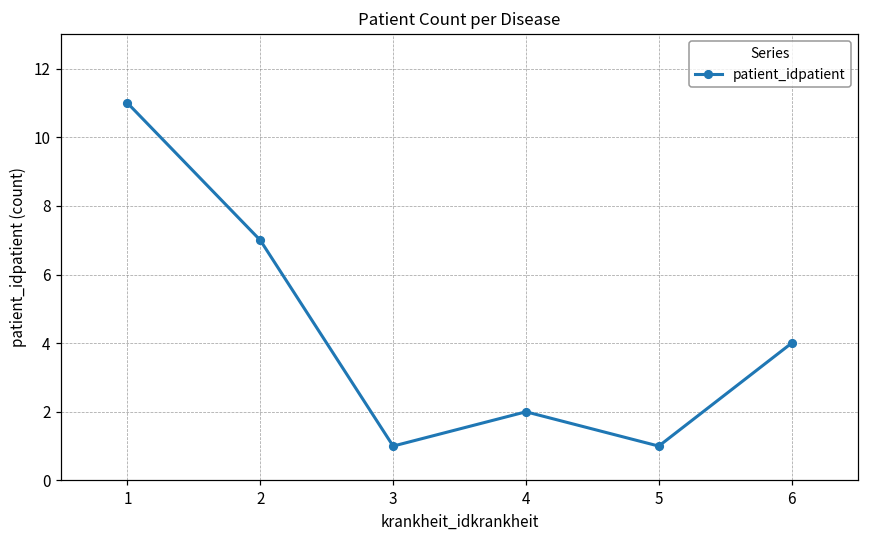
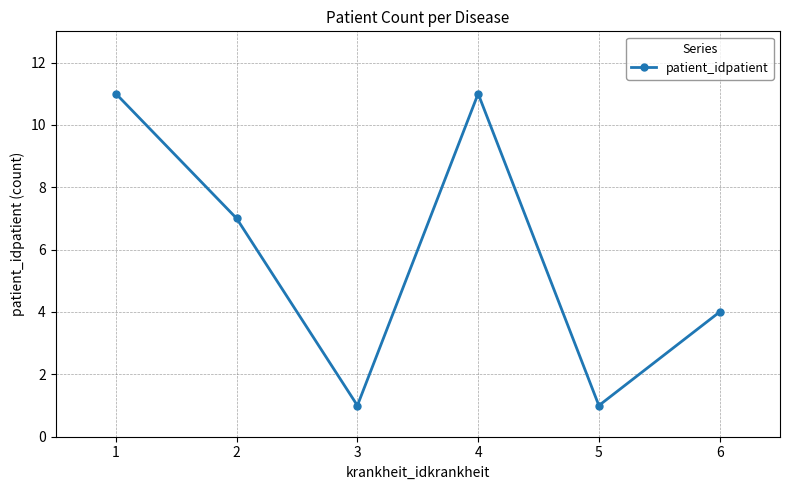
4: 2 -> 11
